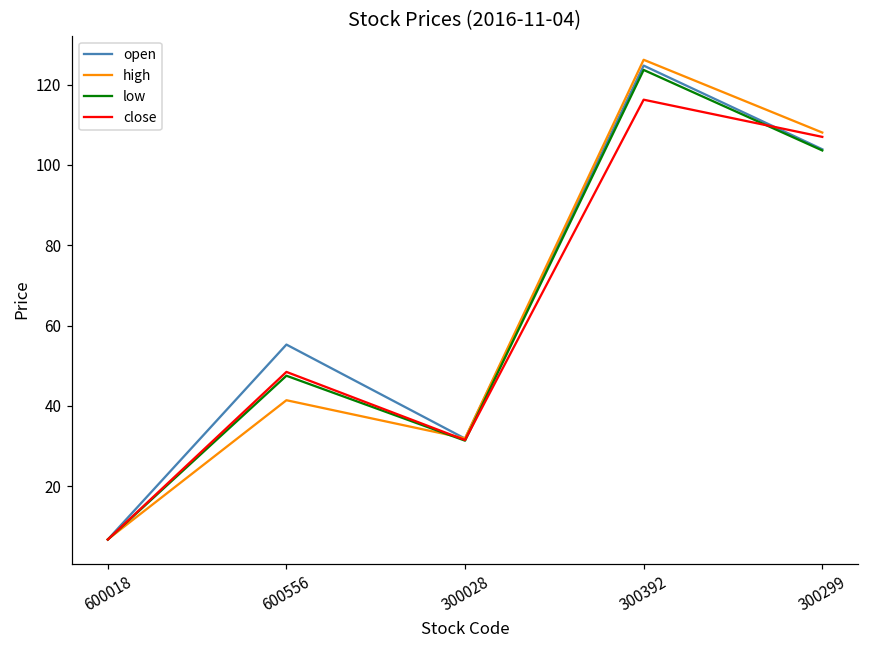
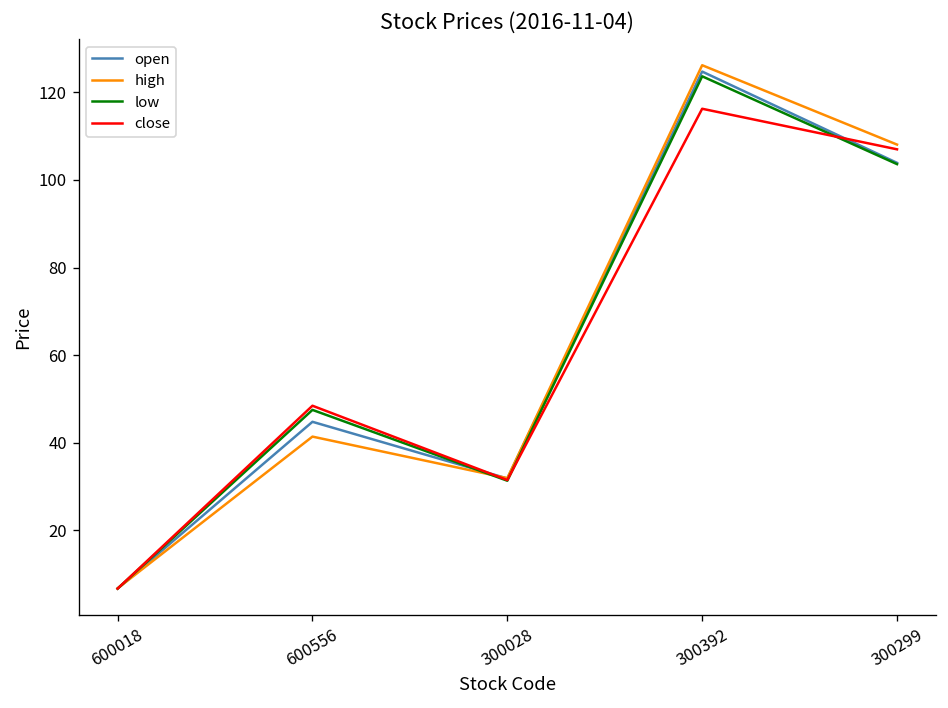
open, 600556: 55 -> 45
